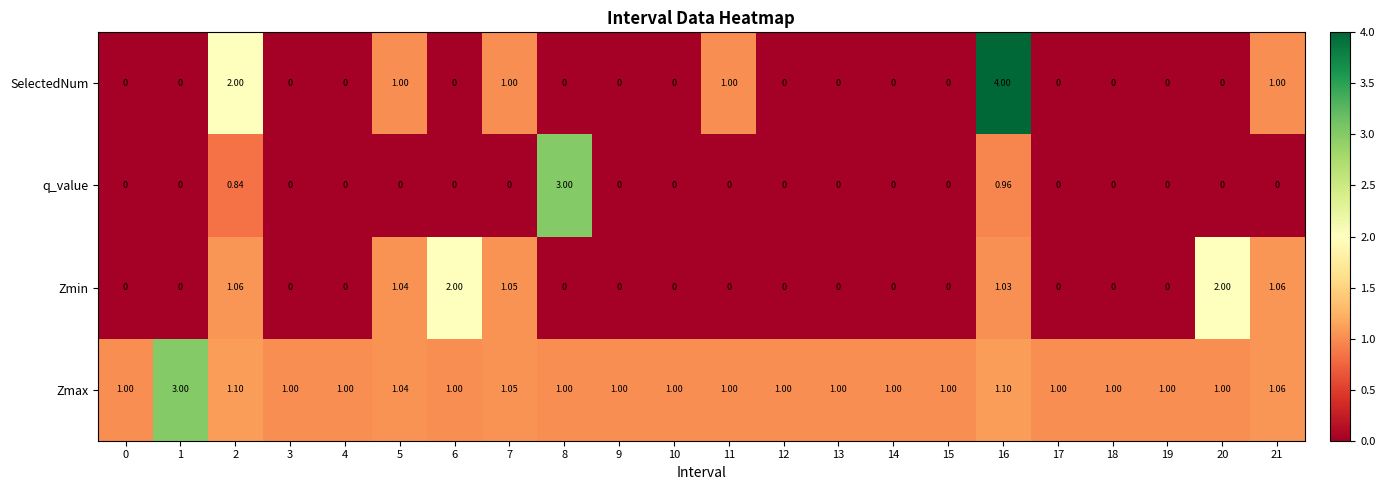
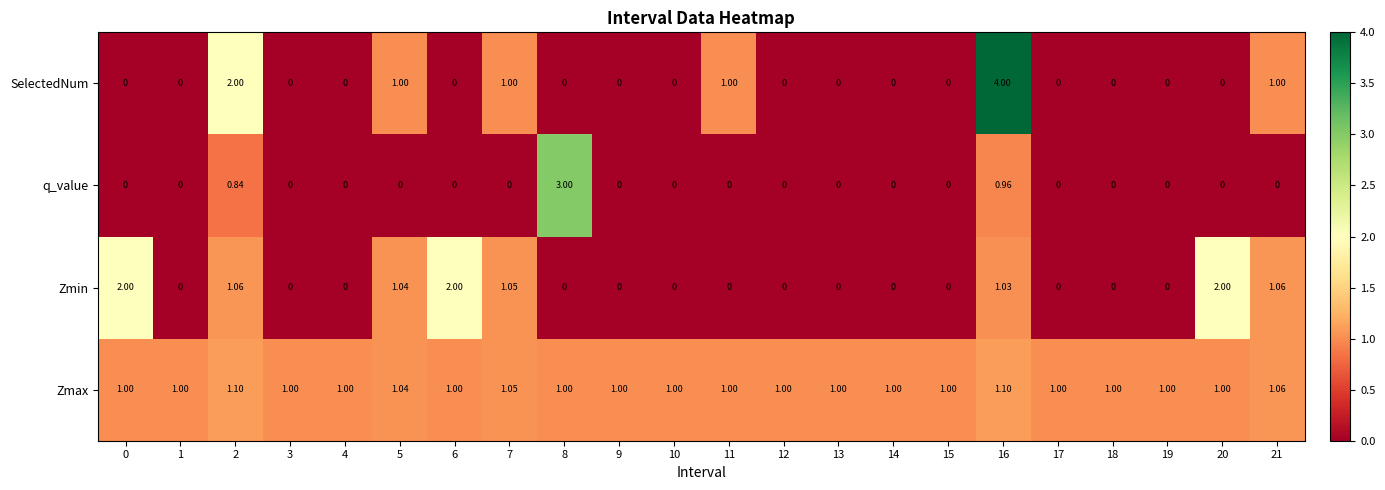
Zmin, 0: 0 -> 2.00
Zmax, 1: 3.00 -> 1.00
